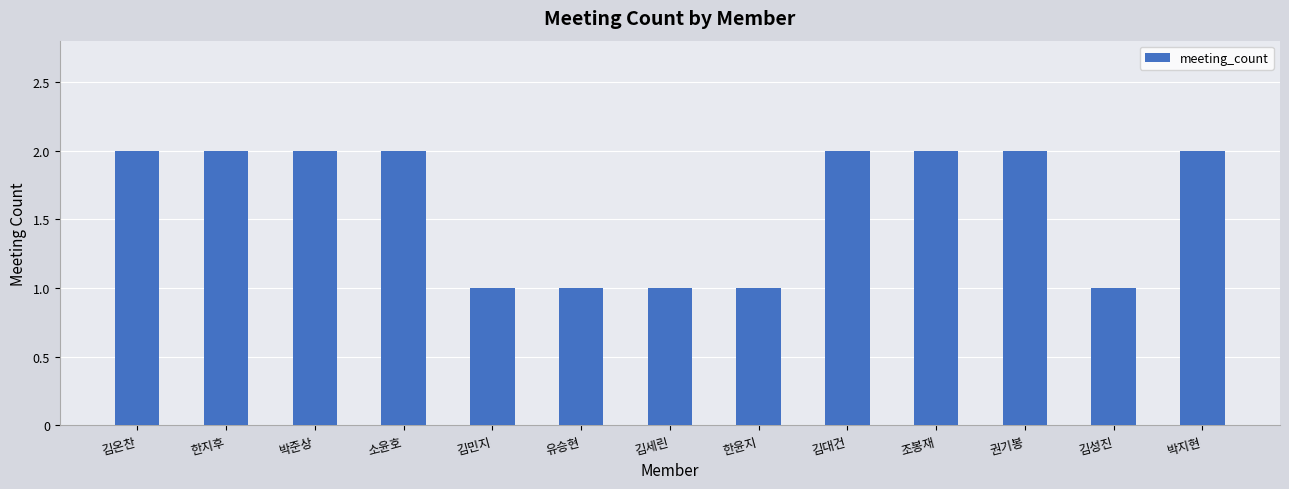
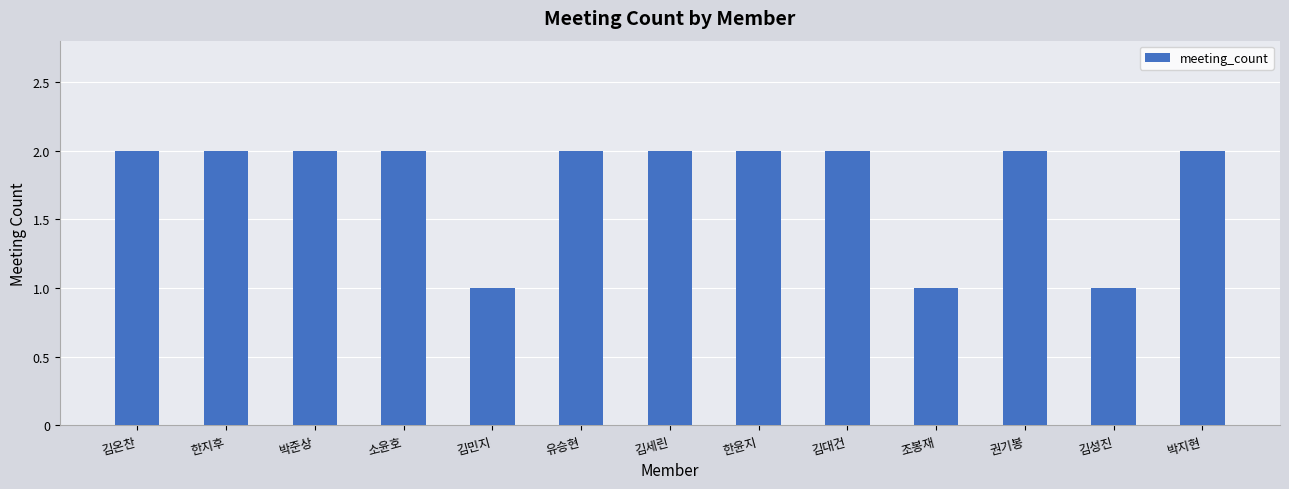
유승현: 1 -> 2
김세린: 1 -> 2
한윤지: 1 -> 2
조봉재: 2 -> 1
